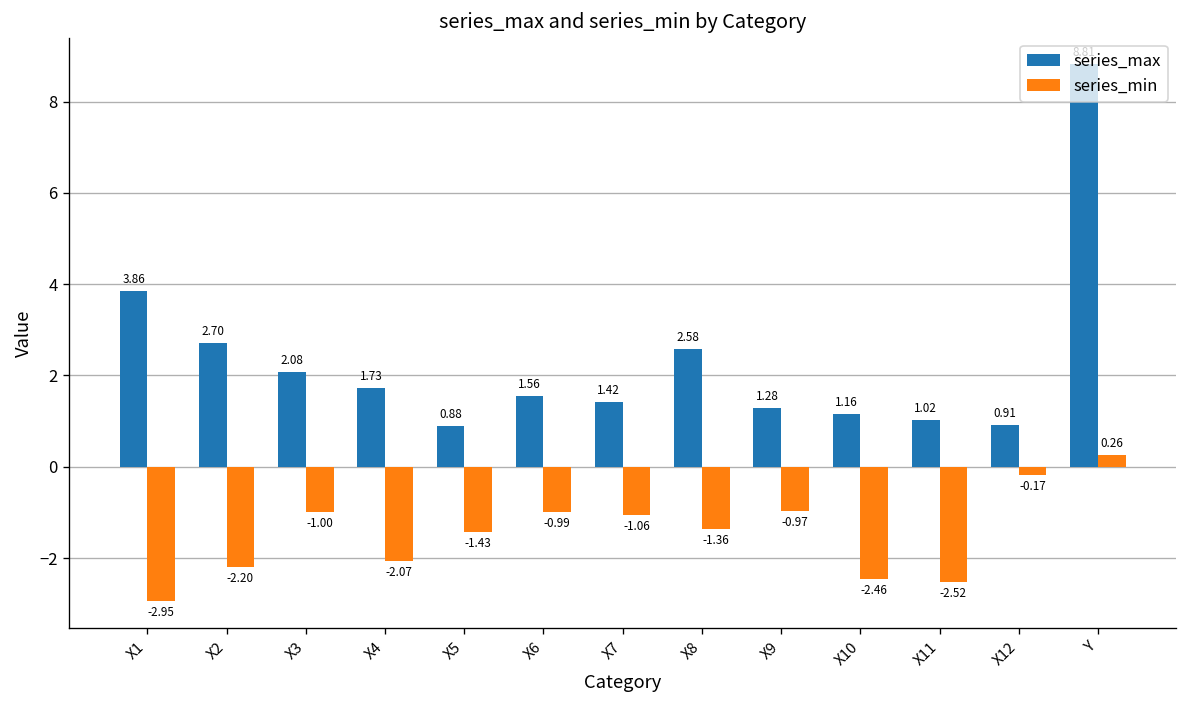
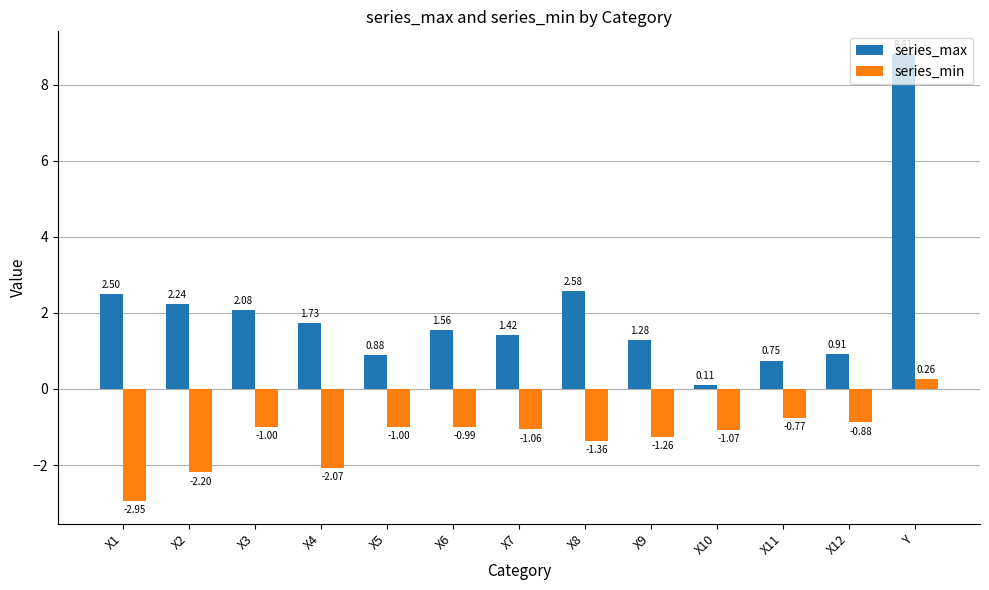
series_max, X1: 3.86 -> 2.50
series_max, X2: 2.70 -> 2.24
series_min, X5: -1.43 -> -1.00
series_min, X9: -0.97 -> -1.26
series_max, X10: 1.16 -> 0.11
series_min, X10: -2.46 -> -1.07
series_max, X11: 1.02 -> 0.75
series_min, X11: -2.52 -> -0.77
series_min, X12: -0.17 -> -0.88
